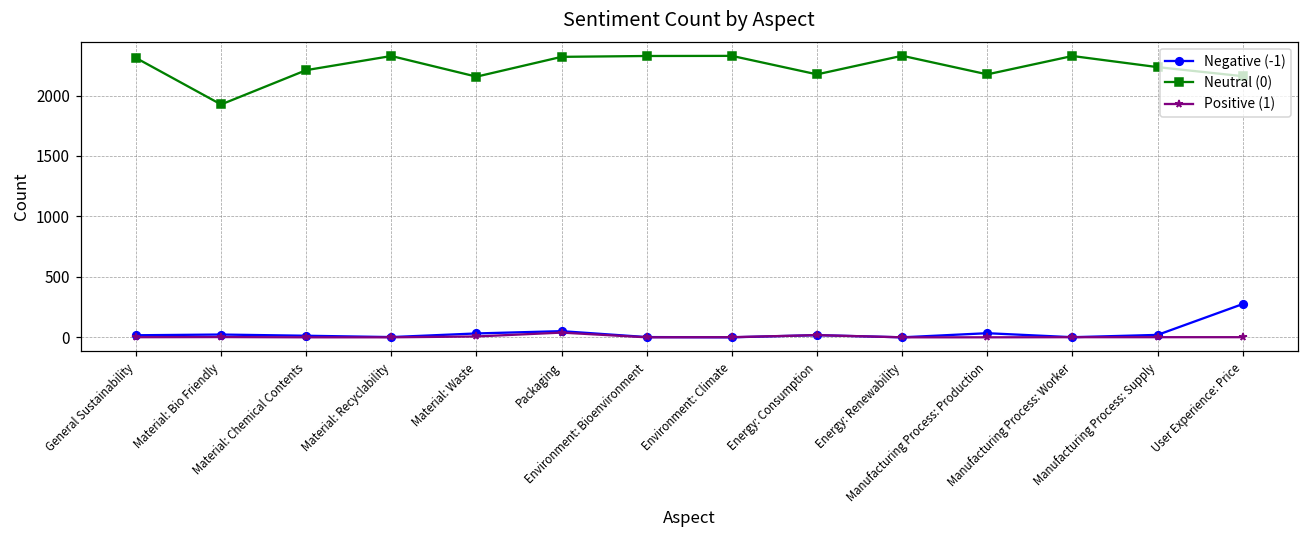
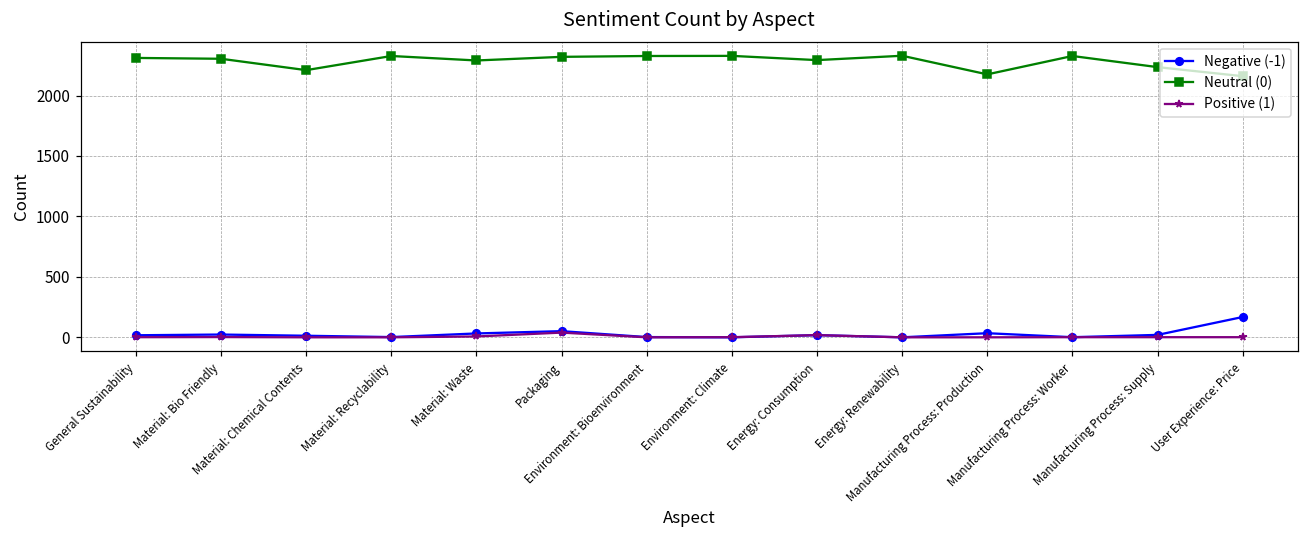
Neutral (0), Material: Bio Friendly: 1930 -> 2300
Neutral (0), Material: Waste: 2160 -> 2290
Neutral (0), Energy: Consumption: 2180 -> 2290
Negative (-1), User Experience: Price: 280 -> 170
